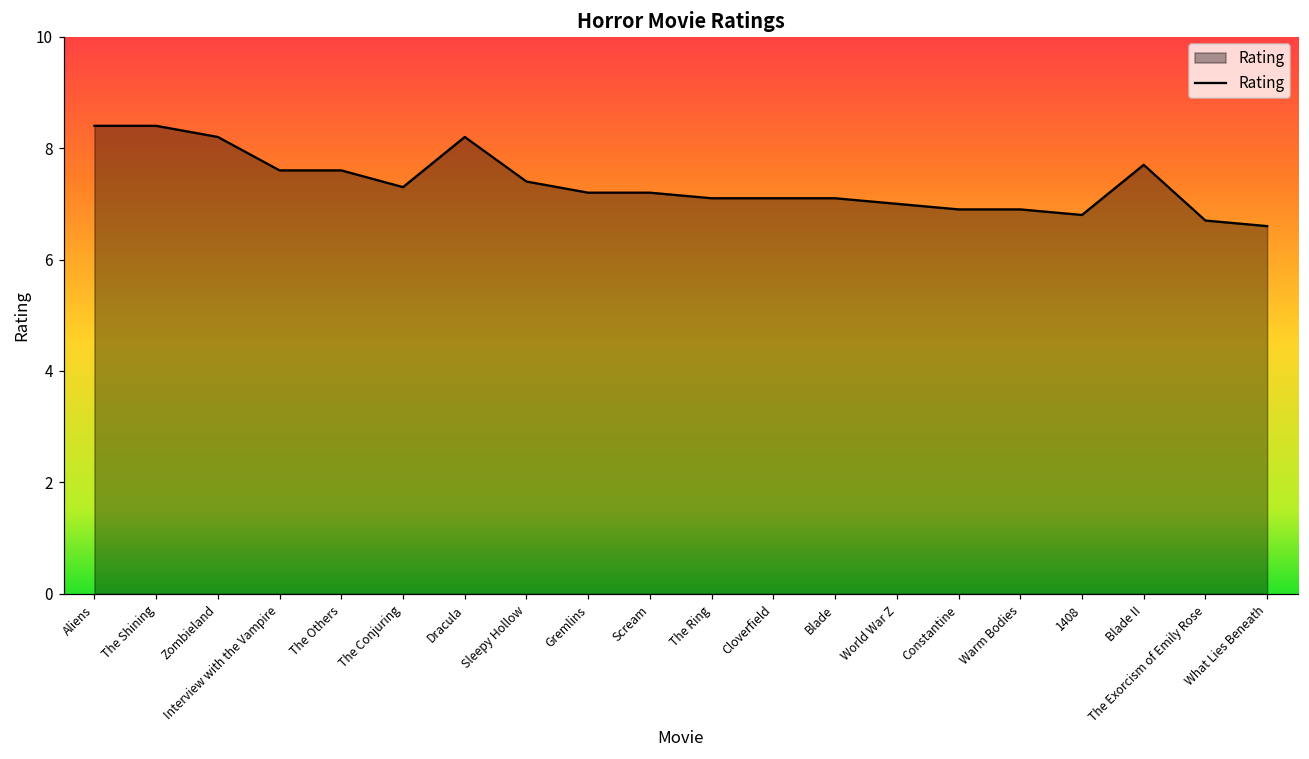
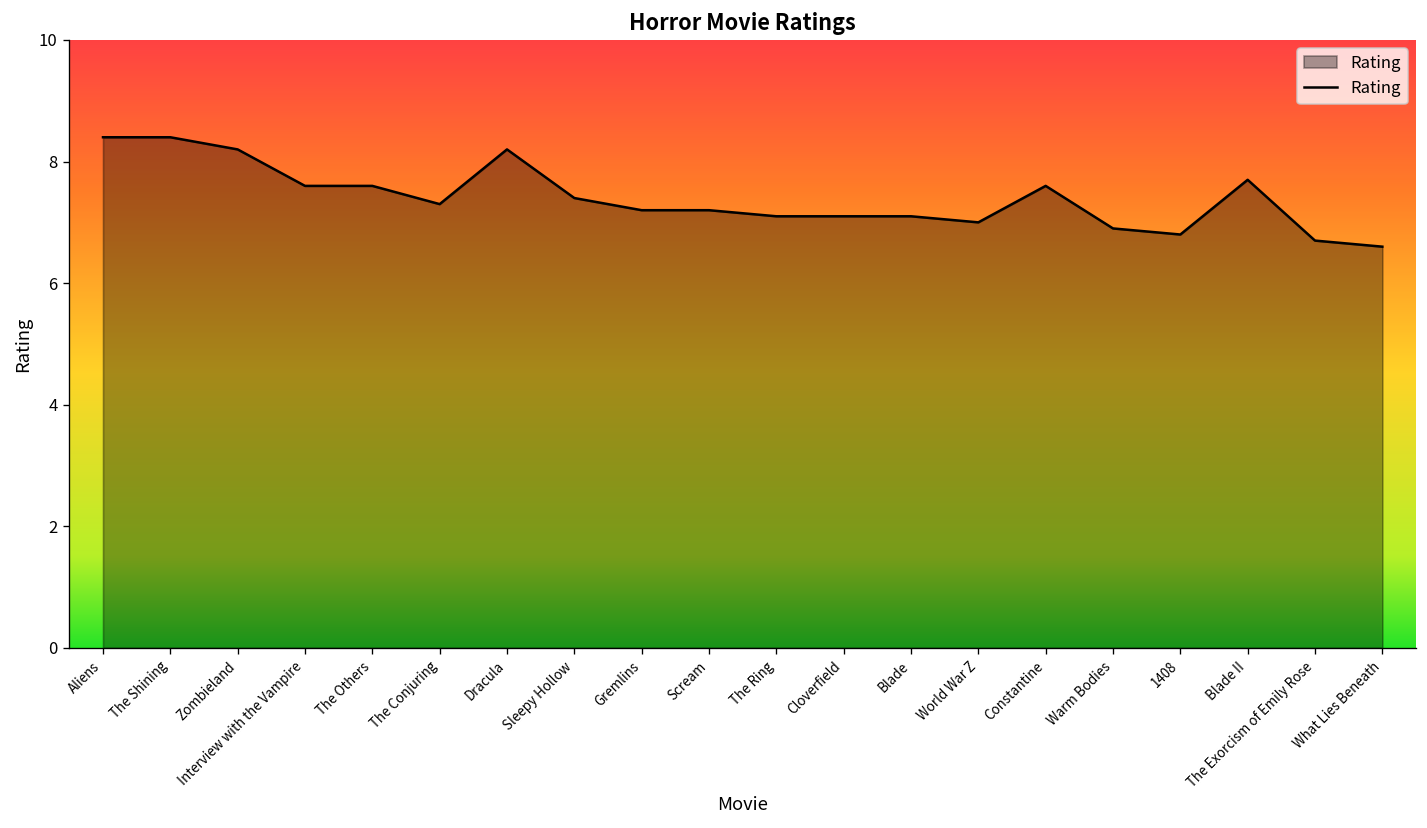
Constantine: 6.9 -> 7.6
